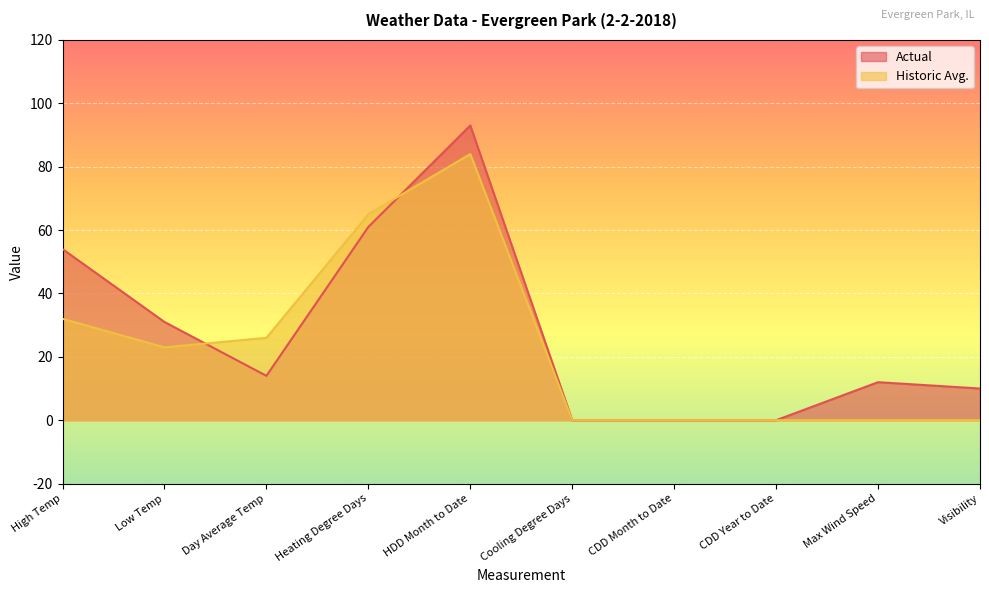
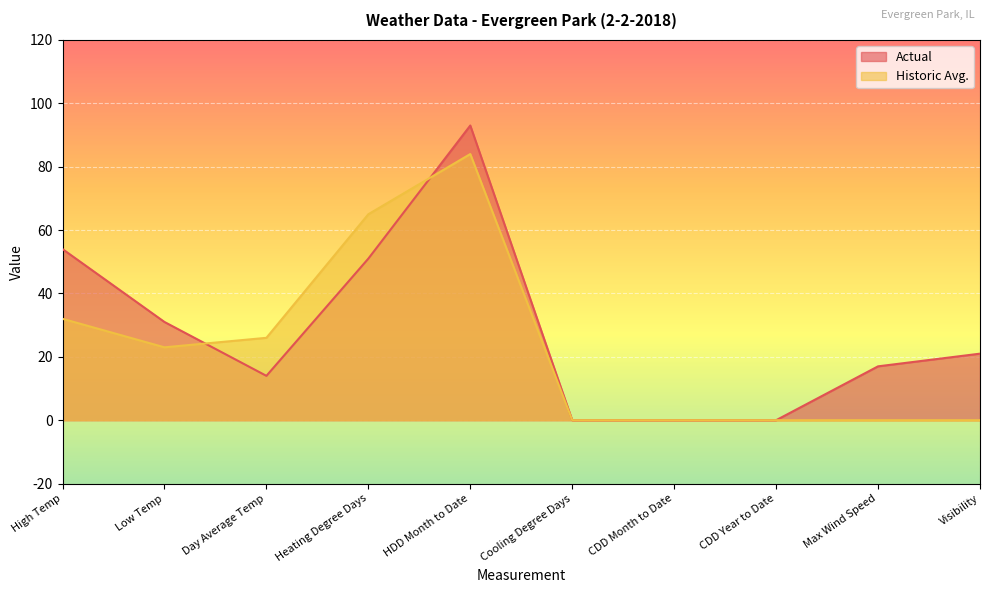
Actual, Heating Degree Days: 61 -> 51
Actual, Max Wind Speed: 12 -> 17
Actual, Visibility: 10 -> 21
